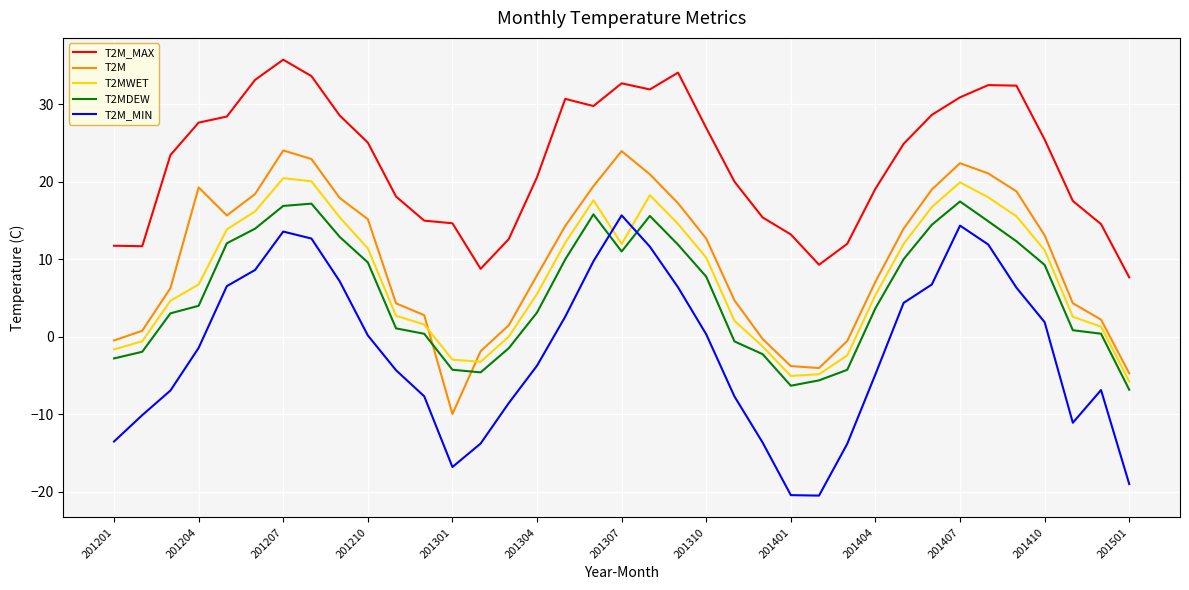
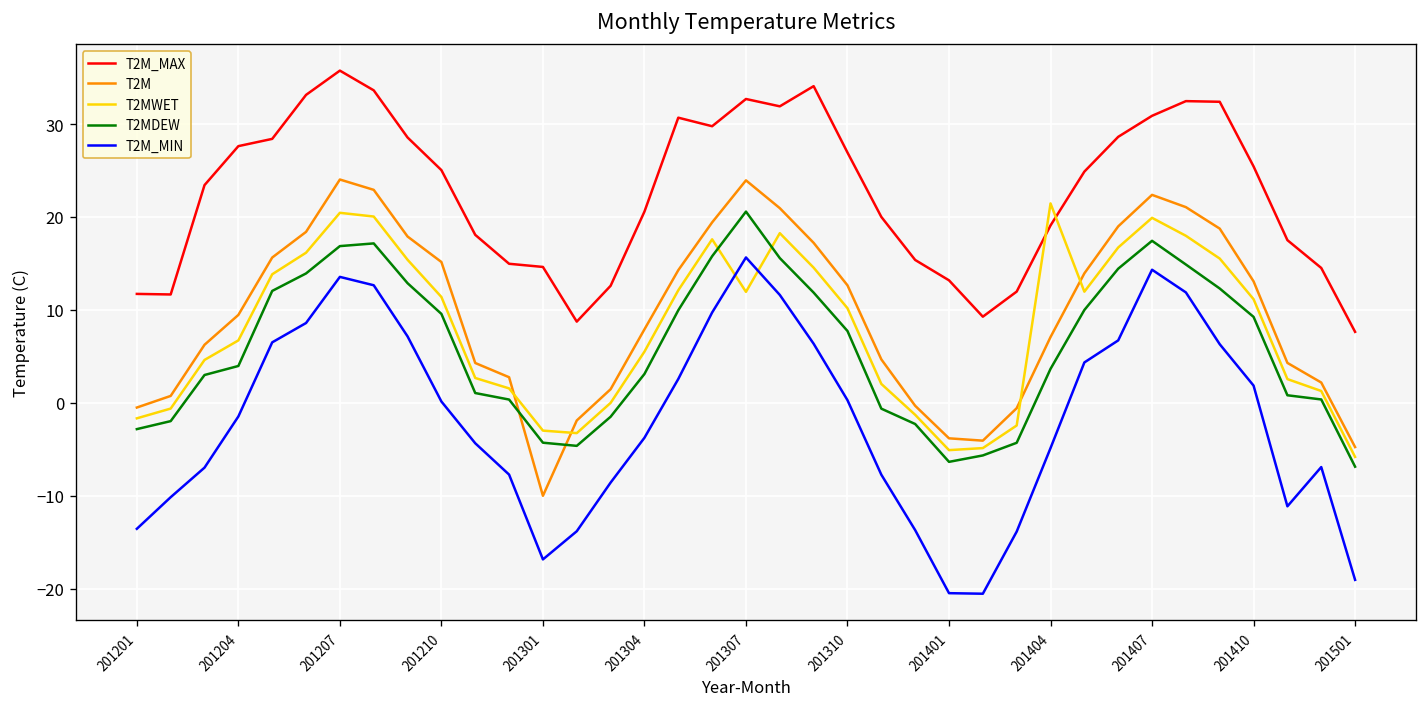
T2M, 201204: 19 -> 9
T2MDEW, 201307: 11 -> 21
T2MWET, 201404: 5 -> 21
